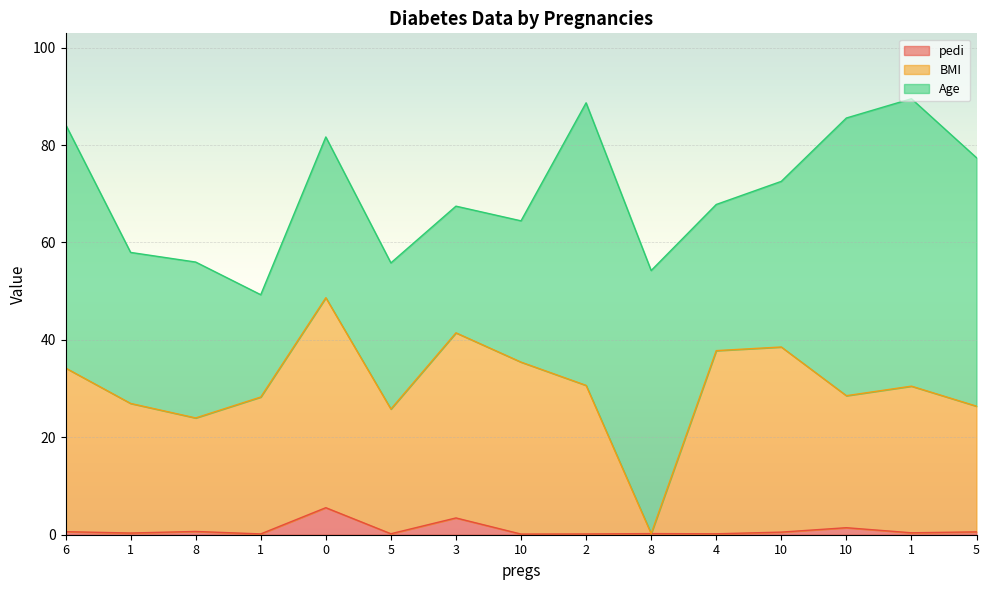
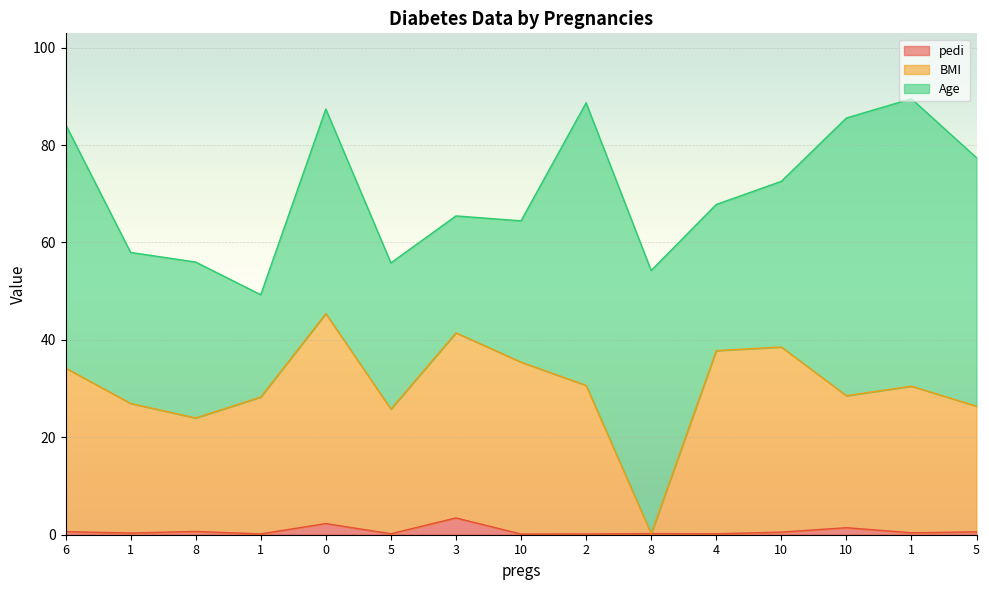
pedi, 0: 6 -> 2
Age, 0: 33 -> 42
Age, 3: 26 -> 24
